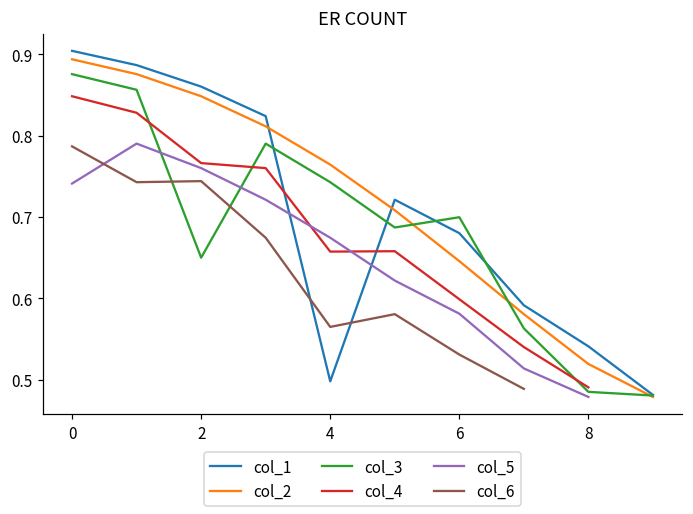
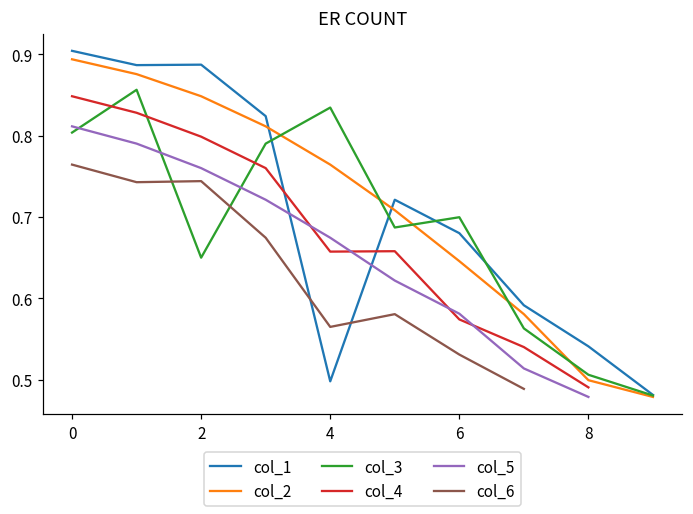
col_3, 0: 0.88 -> 0.80
col_5, 0: 0.74 -> 0.81
col_6, 0: 0.79 -> 0.76
col_1, 2: 0.86 -> 0.89
col_4, 2: 0.77 -> 0.80
col_3, 4: 0.74 -> 0.83
col_4, 6: 0.60 -> 0.57
col_2, 8: 0.52 -> 0.50
col_3, 8: 0.48 -> 0.51
